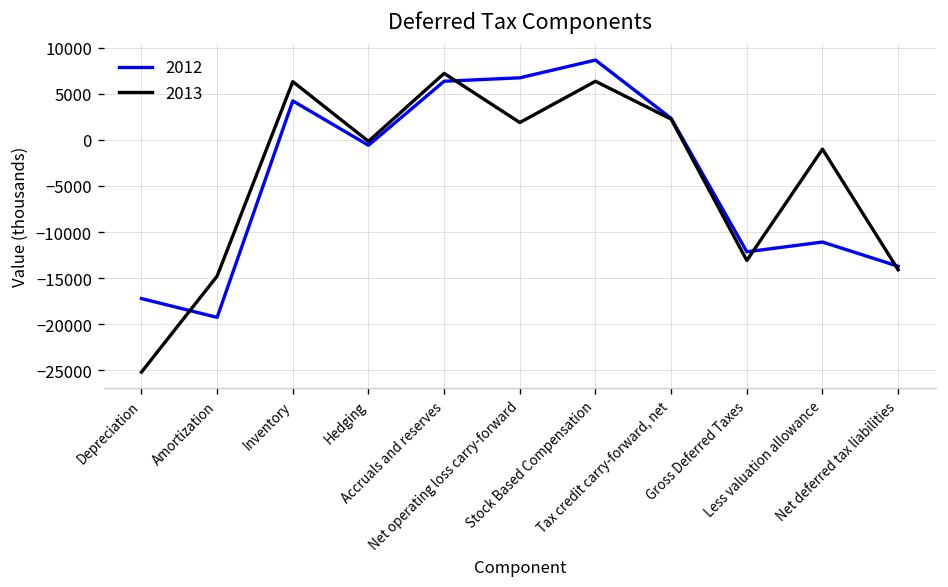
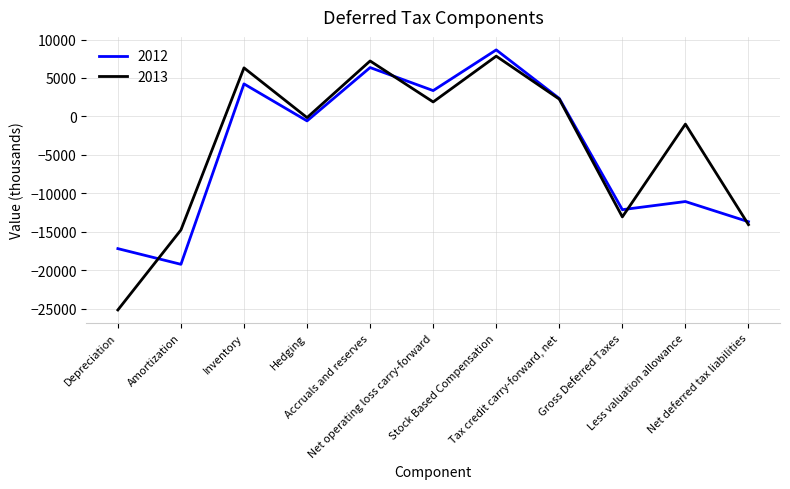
2012, Net operating loss carry-forward: 7000 -> 3000
2013, Stock Based Compensation: 6000 -> 8000
